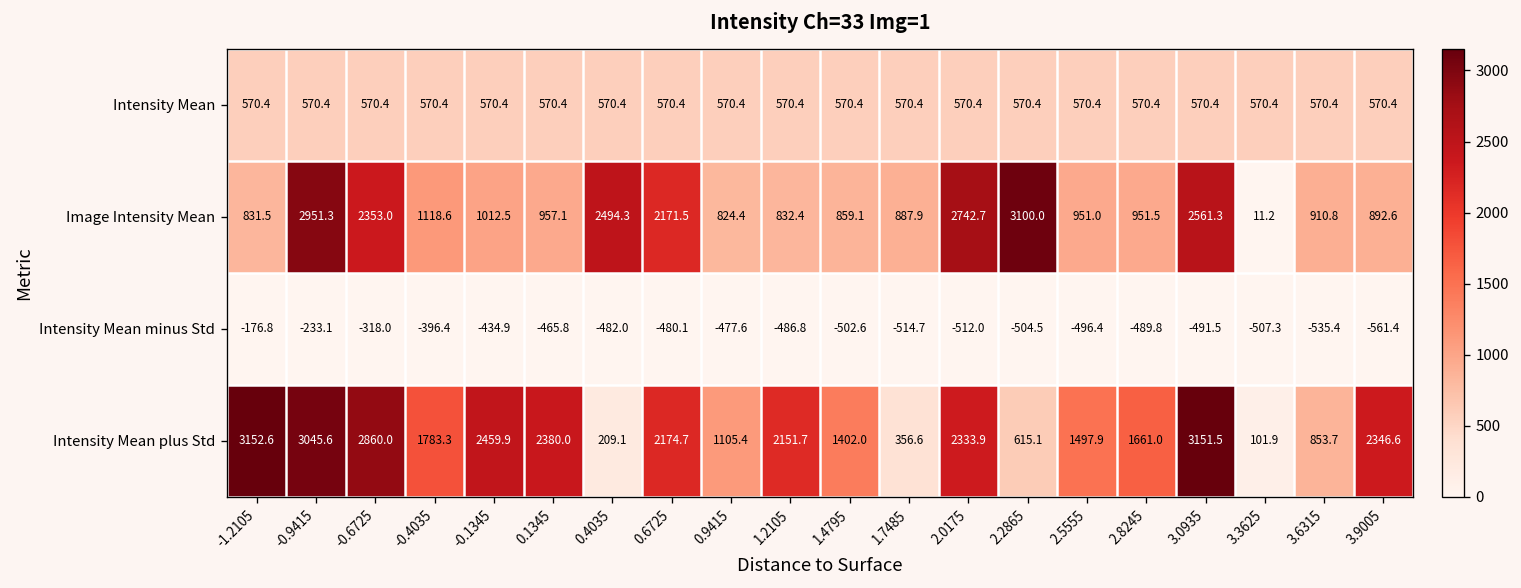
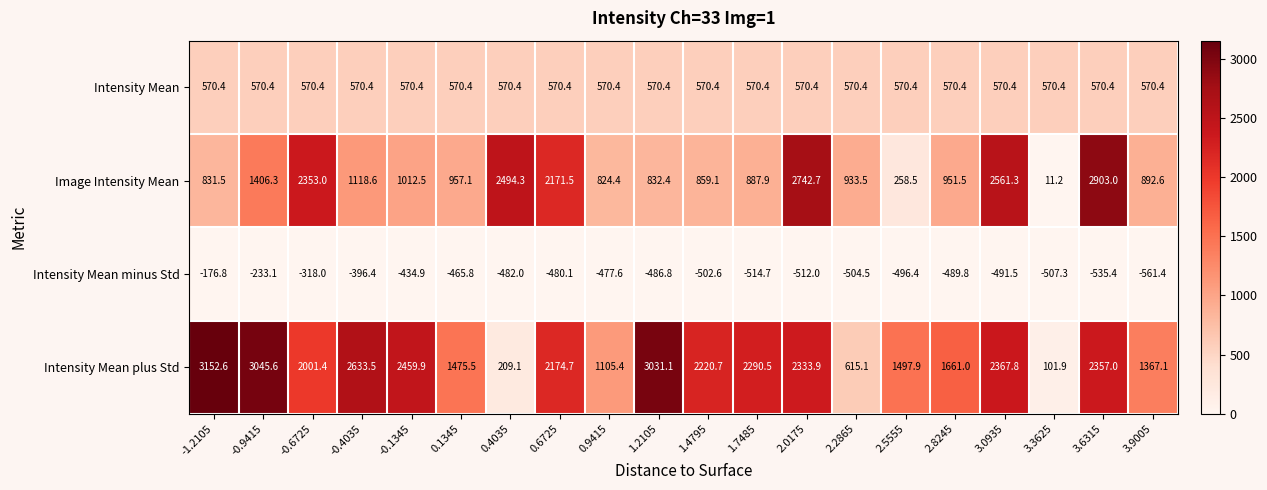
Image Intensity Mean, -0.9415: 2951.3 -> 1406.3
Image Intensity Mean, 2.2865: 3100.0 -> 933.5
Image Intensity Mean, 2.5555: 951.0 -> 258.5
Image Intensity Mean, 3.6315: 910.8 -> 2903.0
Intensity Mean plus Std, -0.6725: 2860.0 -> 2001.4
Intensity Mean plus Std, -0.4035: 1783.3 -> 2633.5
Intensity Mean plus Std, 0.1345: 2380.0 -> 1475.5
Intensity Mean plus Std, 1.2105: 2151.7 -> 3031.1
Intensity Mean plus Std, 1.4795: 1402.0 -> 2220.7
Intensity Mean plus Std, 1.7485: 356.6 -> 2290.5
Intensity Mean plus Std, 3.0935: 3151.5 -> 2367.8
Intensity Mean plus Std, 3.6315: 853.7 -> 2357.0
Intensity Mean plus Std, 3.9005: 2346.6 -> 1367.1
